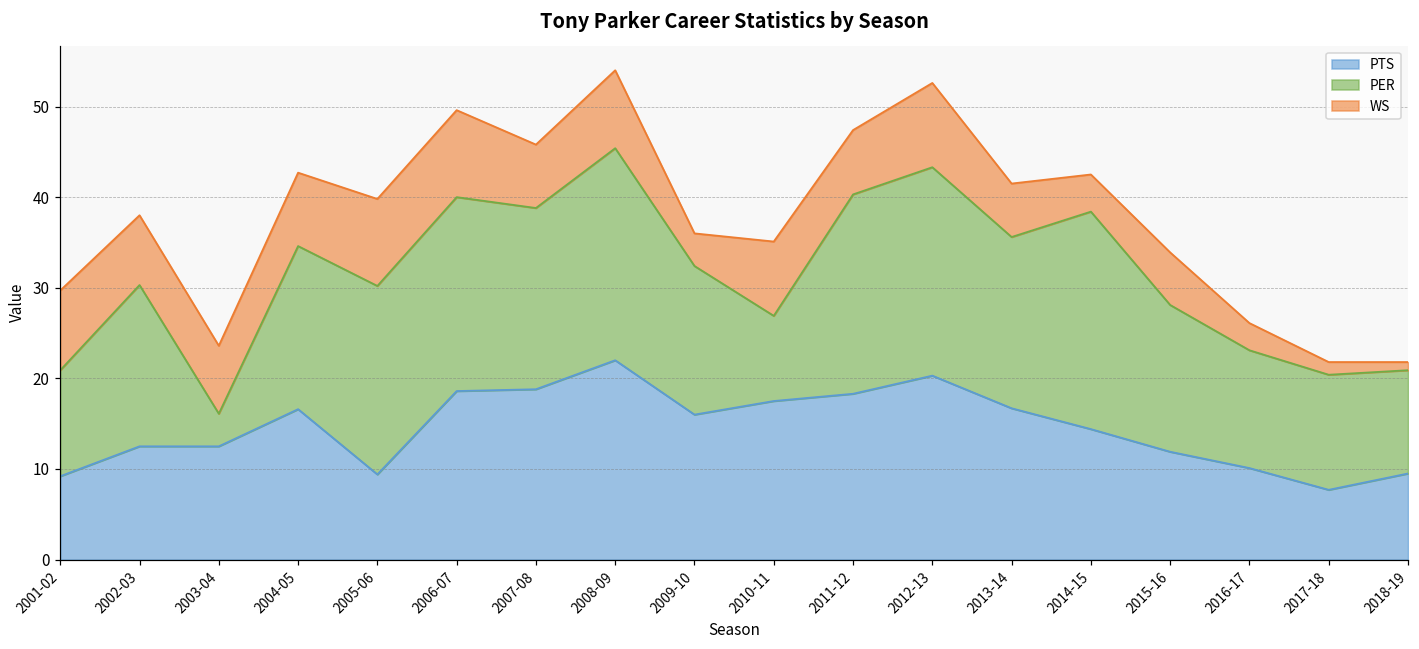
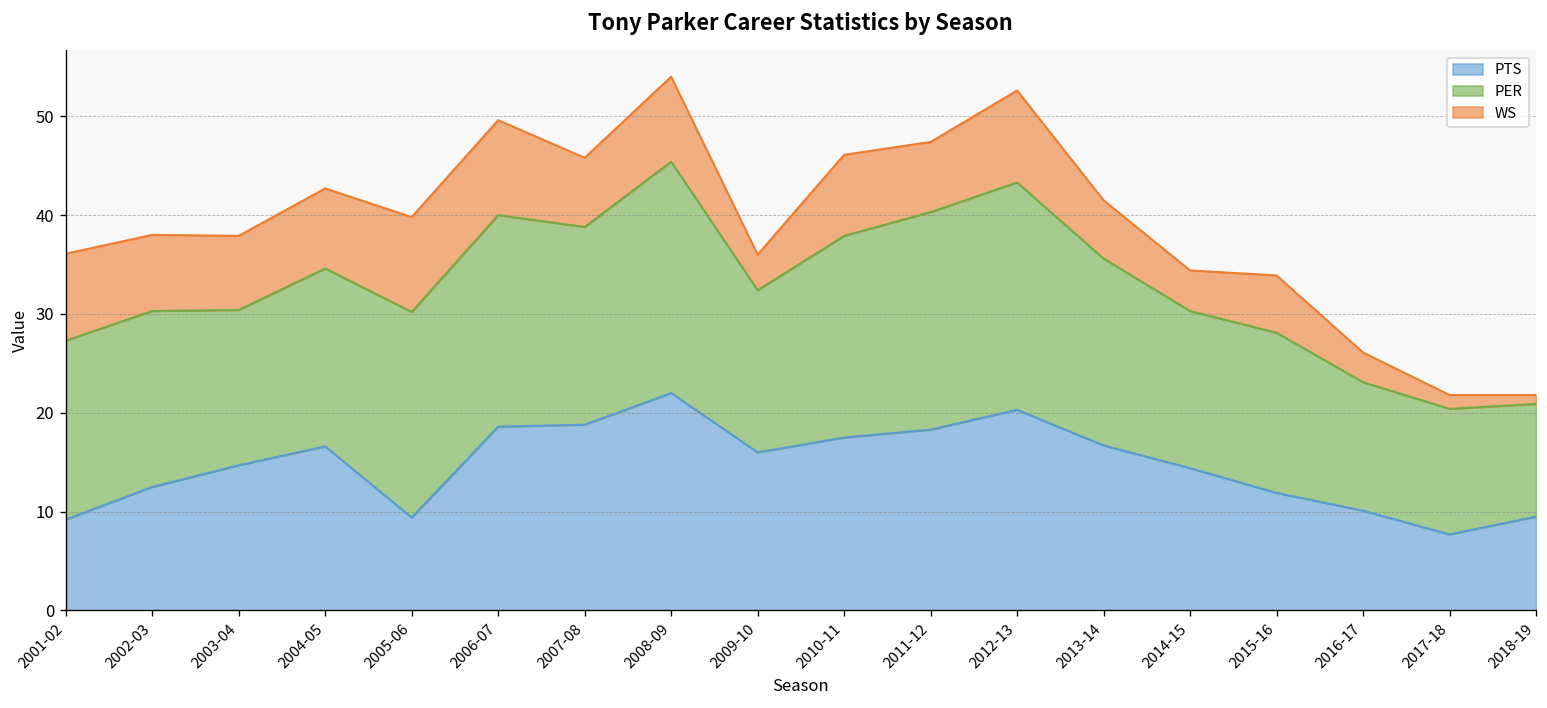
PER, 2001-02: 12 -> 18
PTS, 2003-04: 13 -> 15
PER, 2003-04: 4 -> 16
PER, 2010-11: 9 -> 20
PER, 2014-15: 24 -> 16
